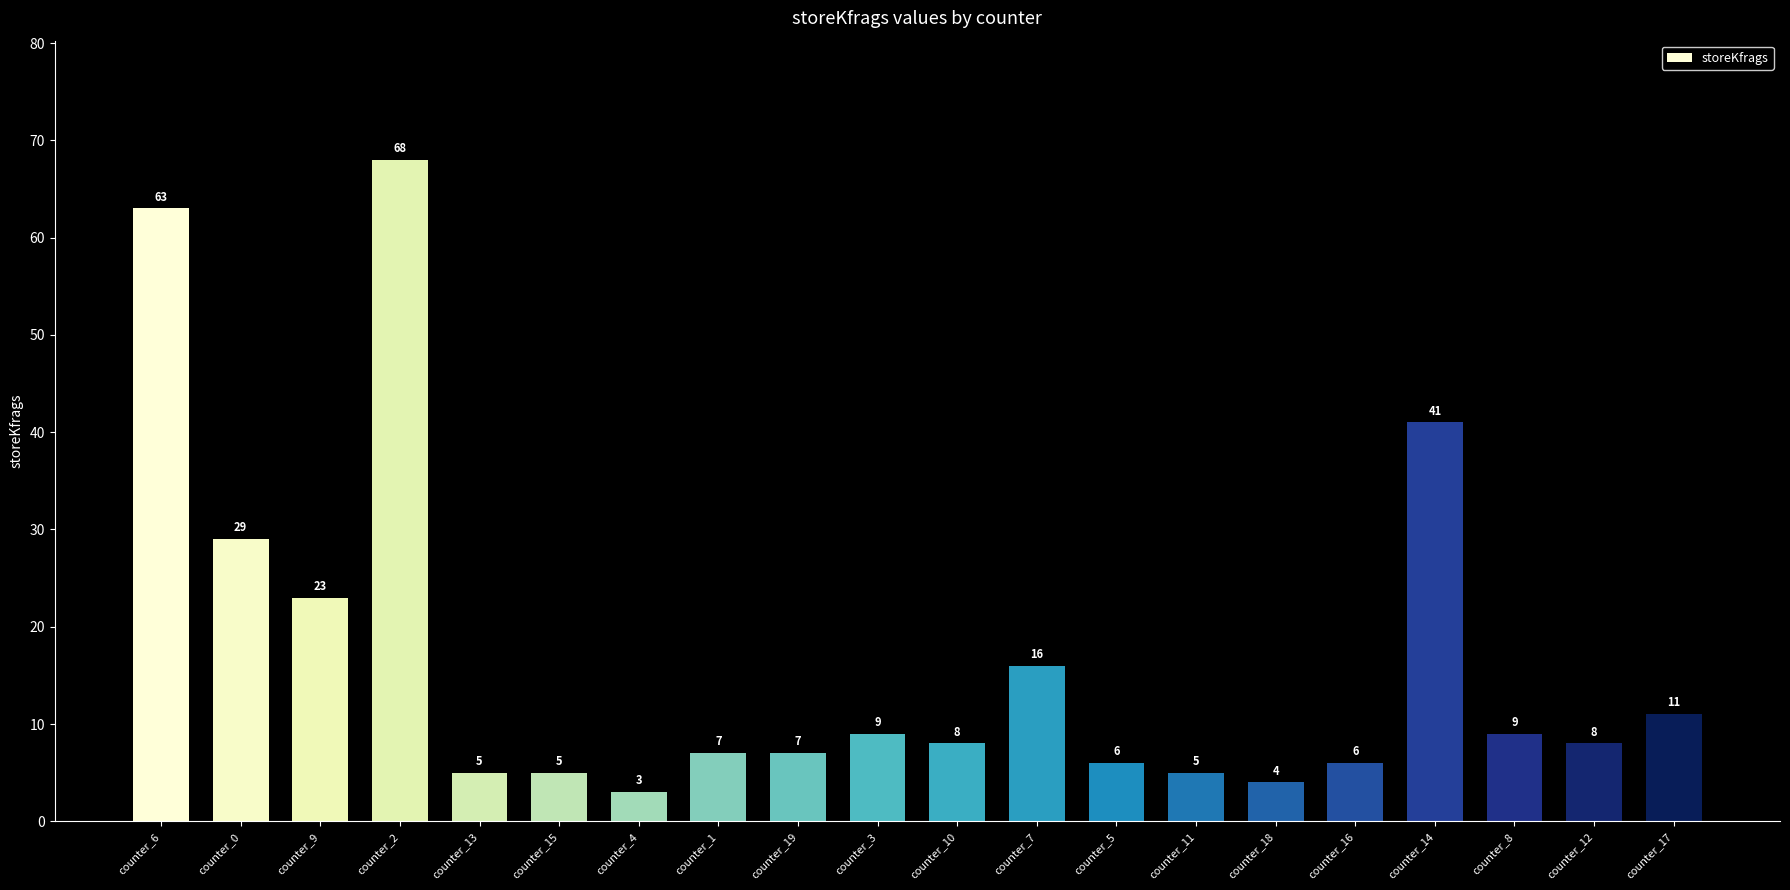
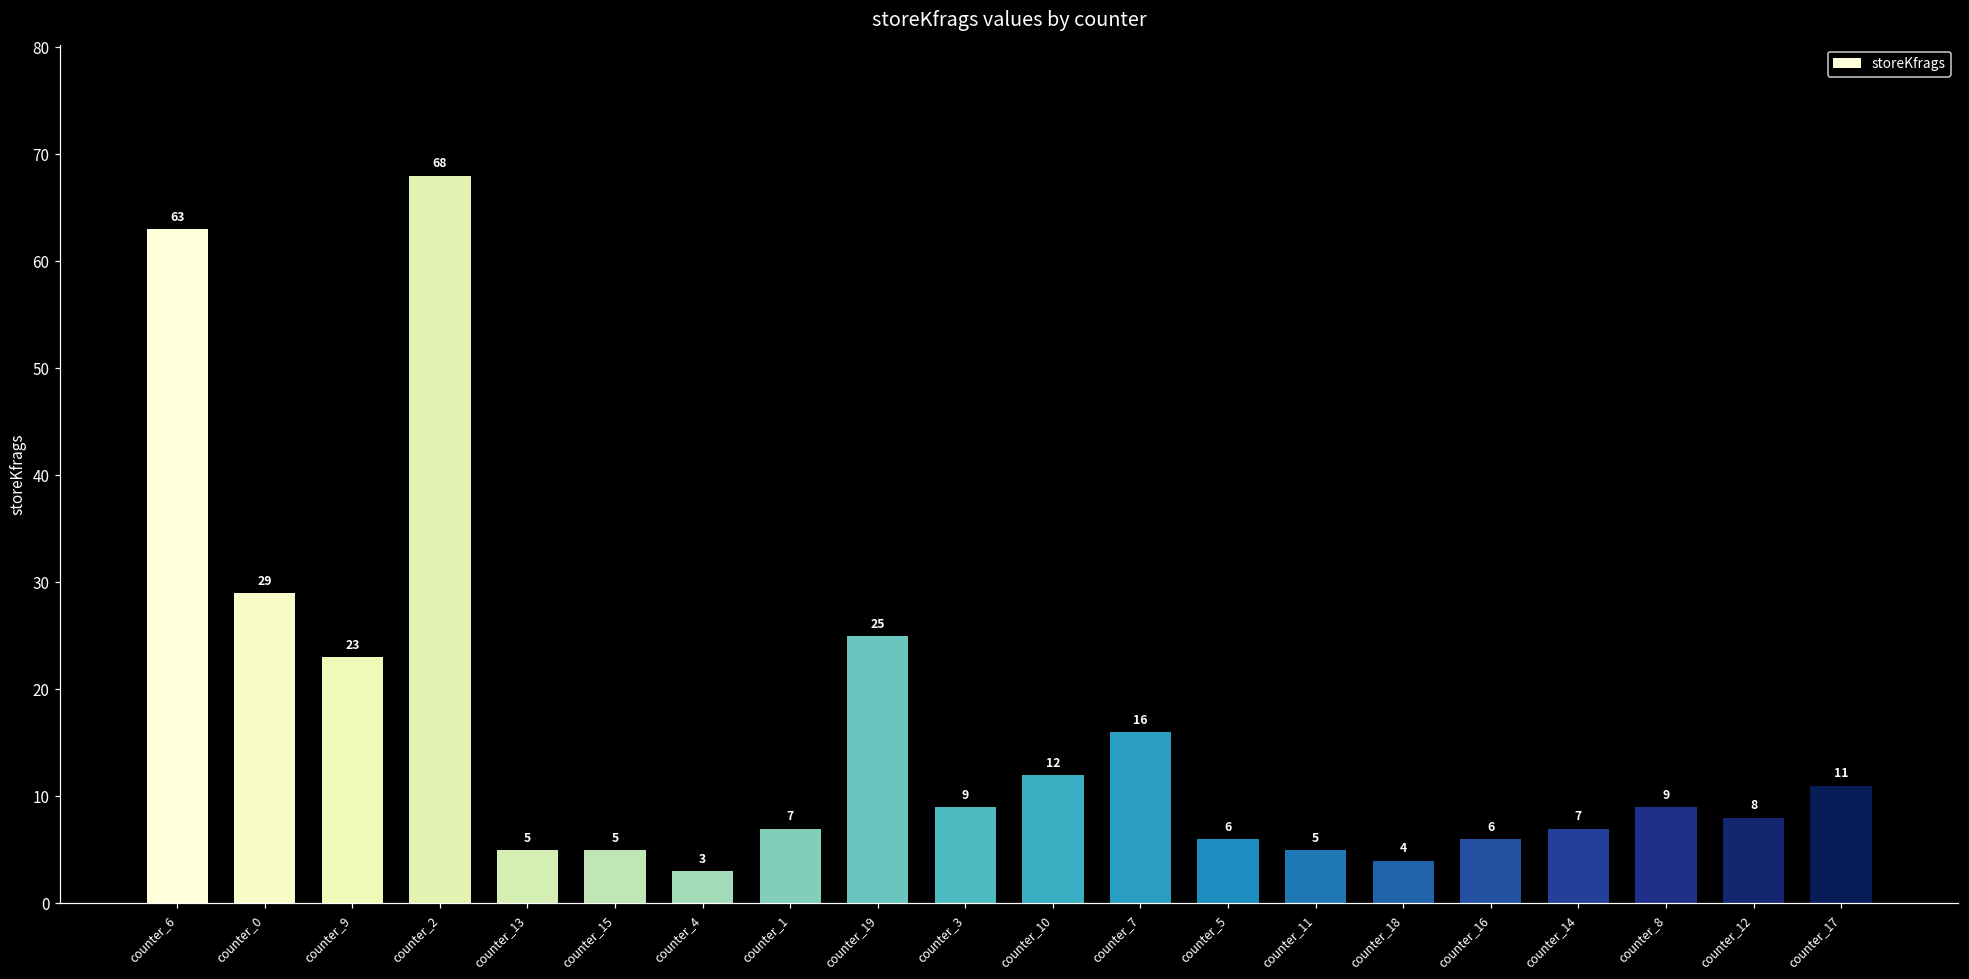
counter_19: 7 -> 25
counter_10: 8 -> 12
counter_14: 41 -> 7
